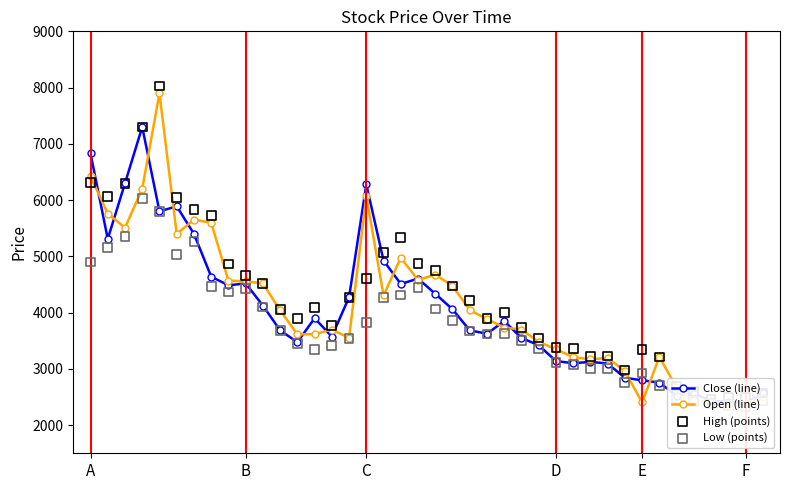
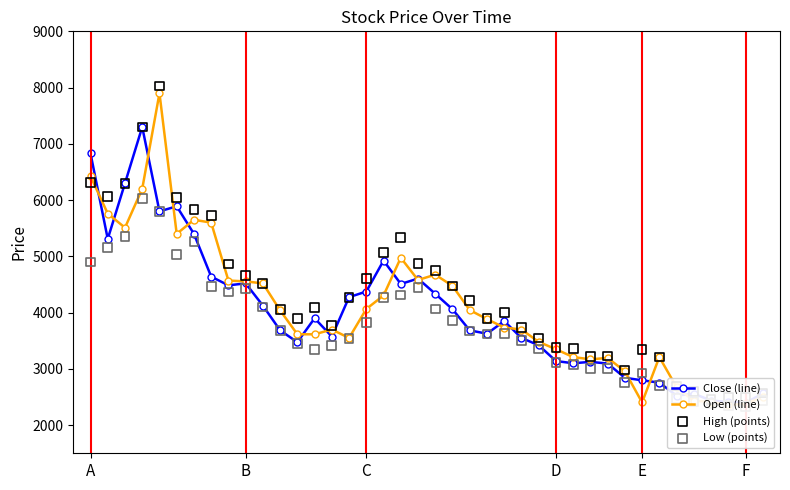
Close (line), C: 6300 -> 4400
Open (line), C: 6100 -> 4100
